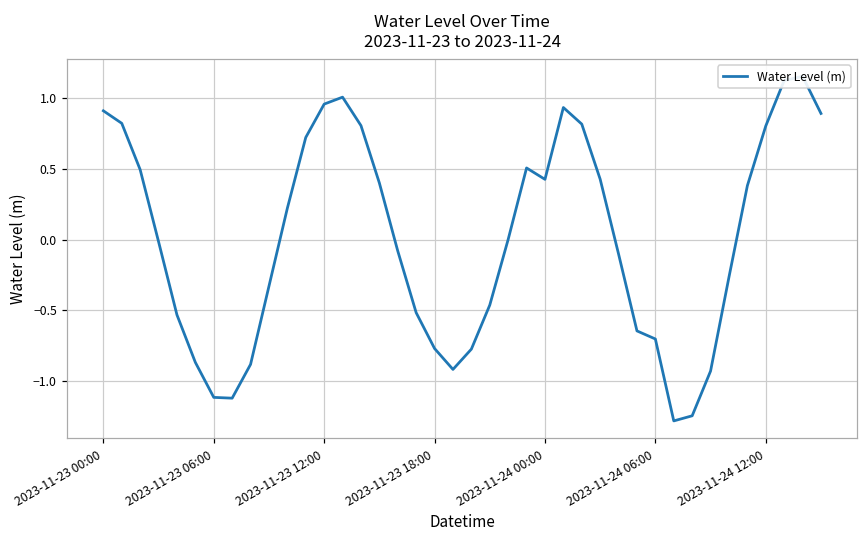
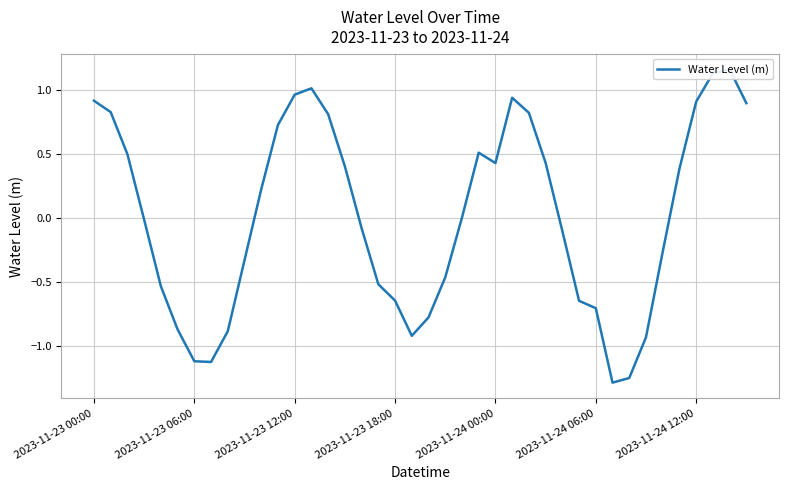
2023-11-23 18:00: -0.77 -> -0.64
2023-11-24 12:00: 0.81 -> 0.90
